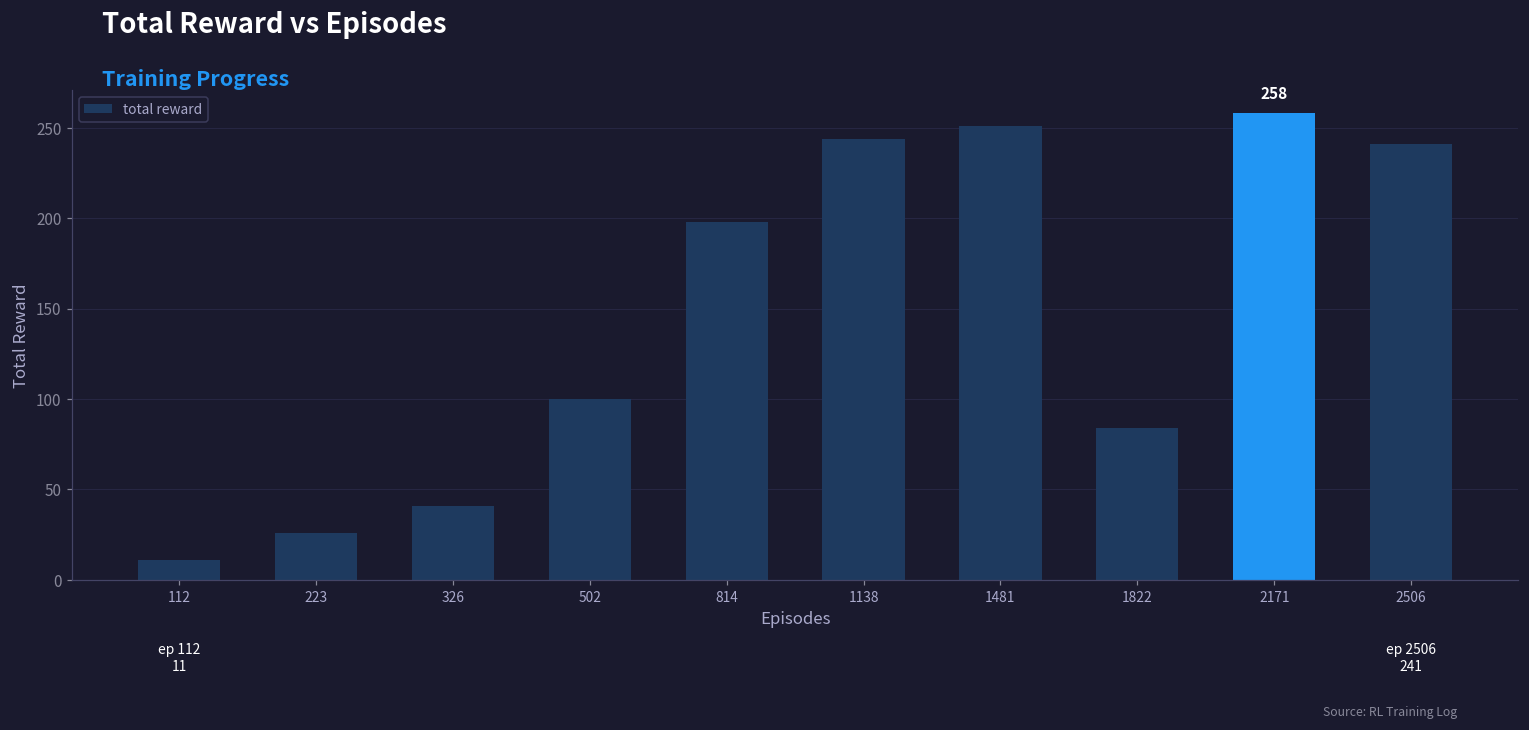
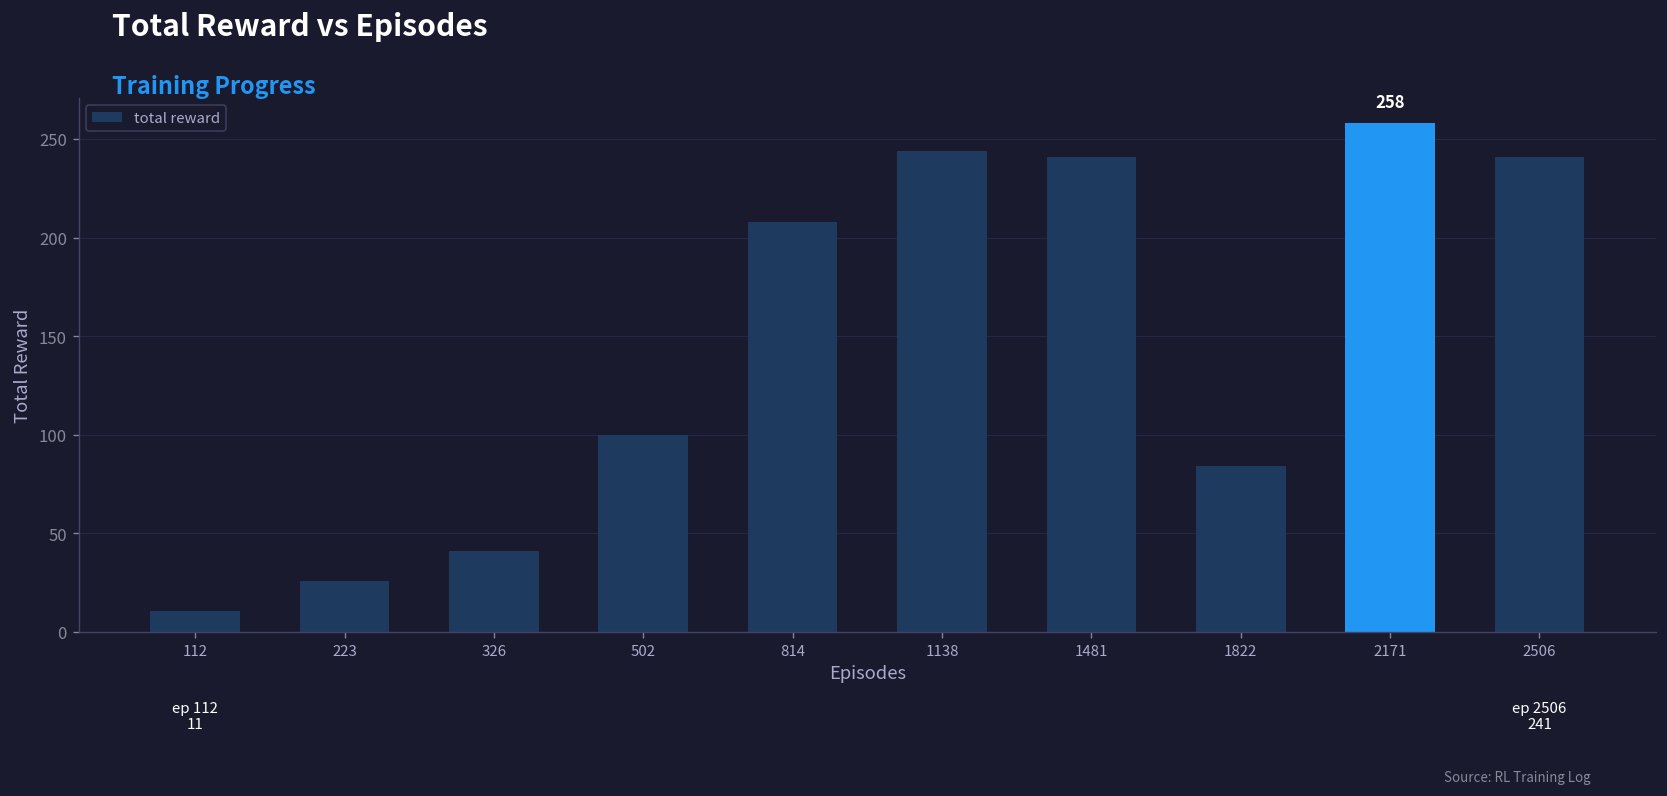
814: 198 -> 208
1481: 251 -> 241
